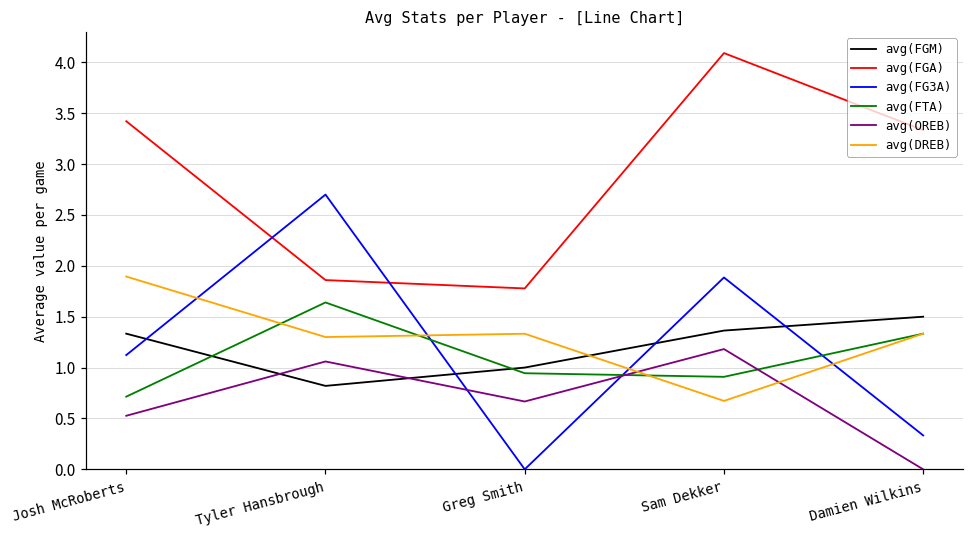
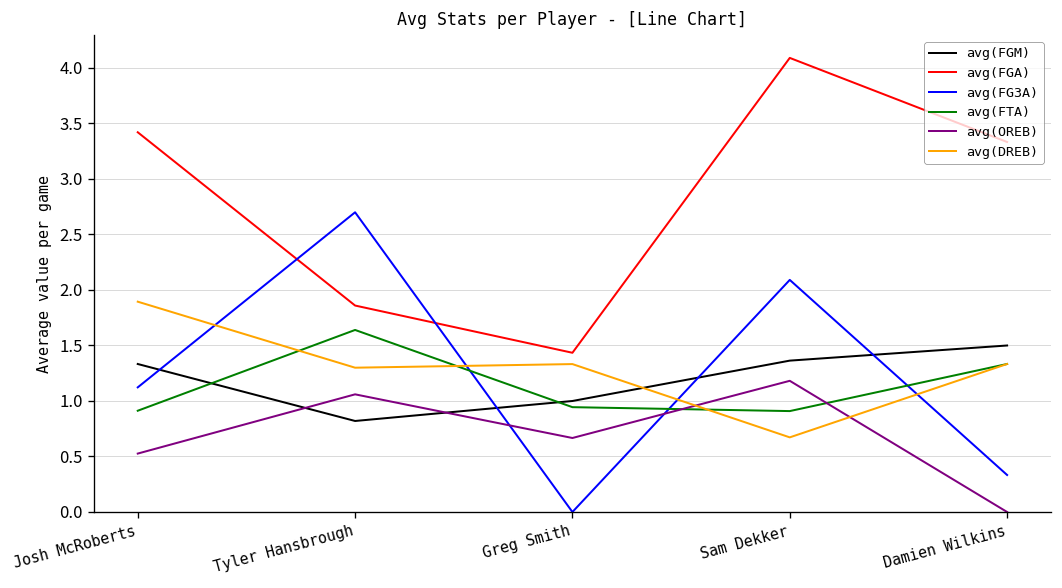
avg(FTA), Josh McRoberts: 0.7 -> 0.9
avg(FGA), Greg Smith: 1.8 -> 1.4
avg(FG3A), Sam Dekker: 1.9 -> 2.1
